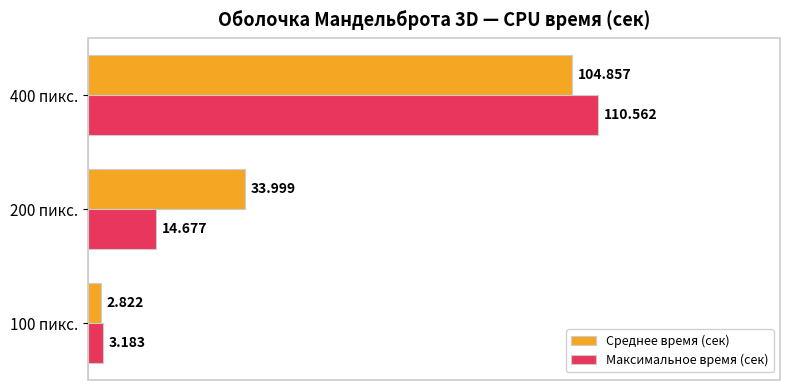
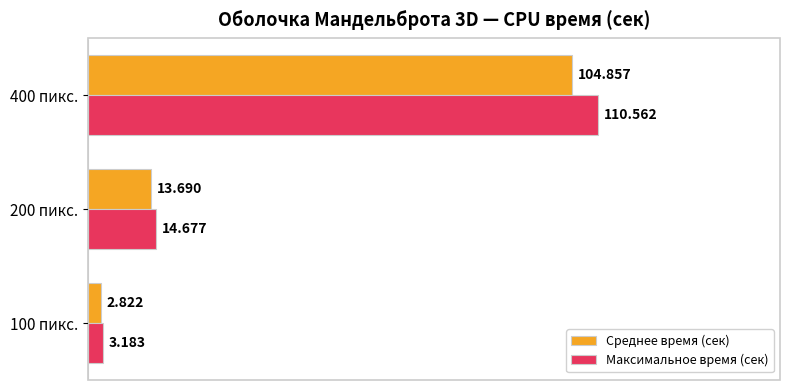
Среднее время (сек), 200 пикс.: 33.999 -> 13.690
